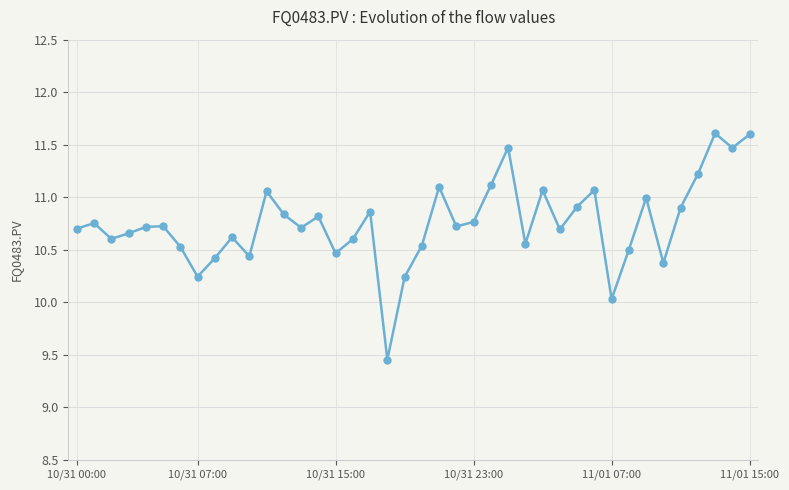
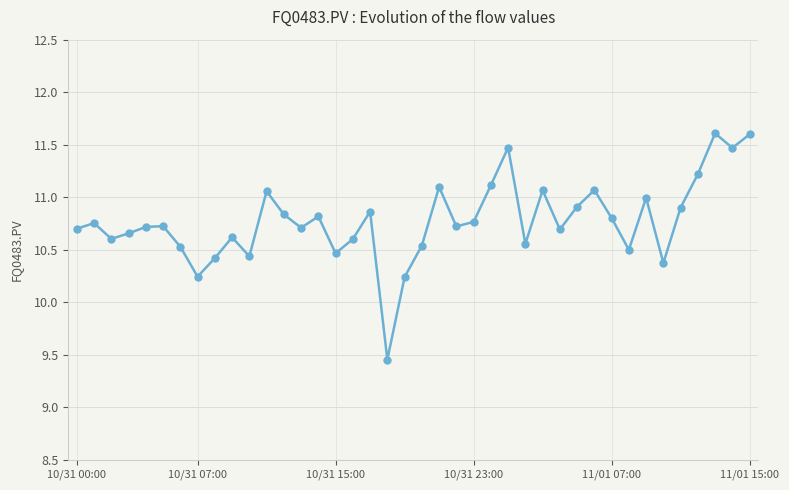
11/01 07:00: 10.03 -> 10.80
